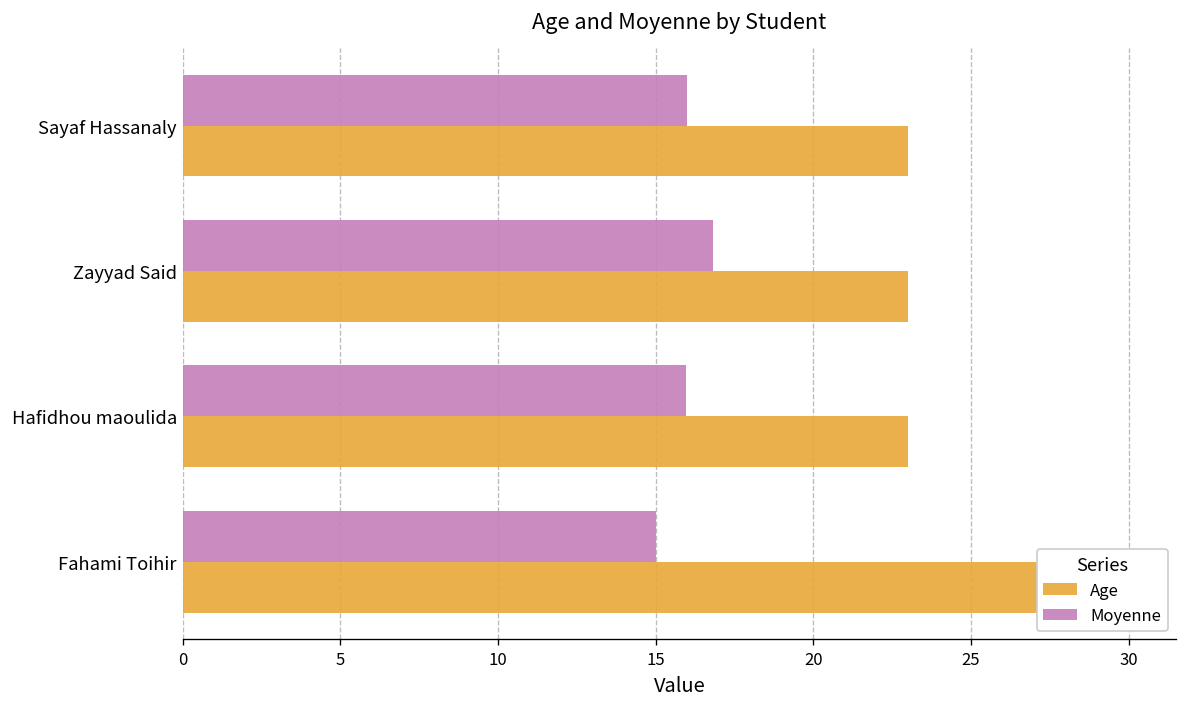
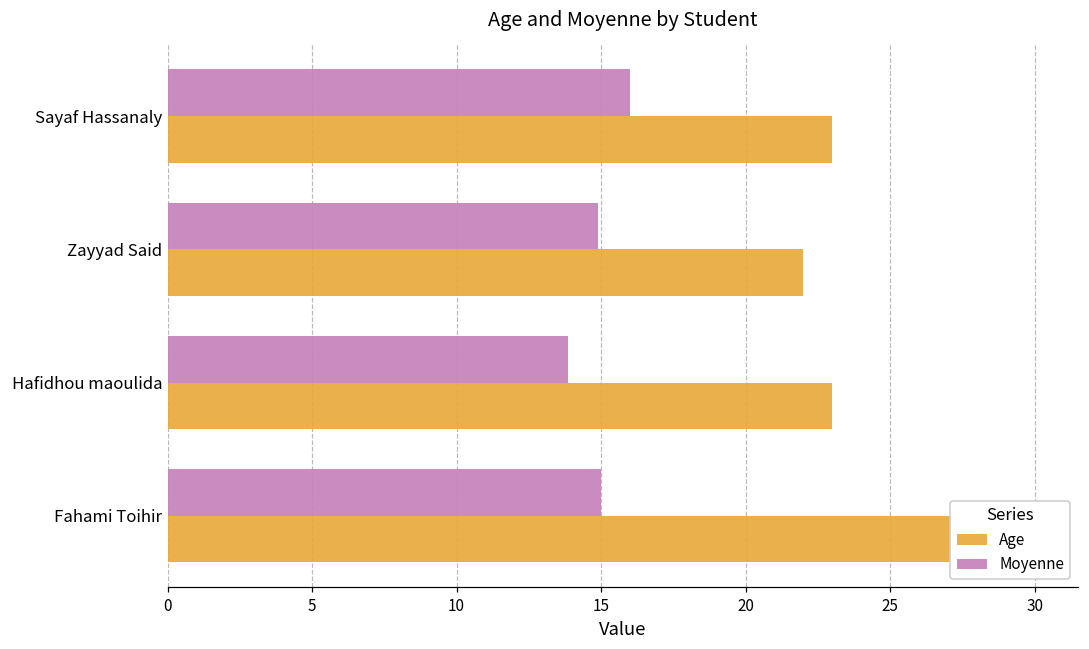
Moyenne, Zayyad Said: 16.8 -> 14.9
Age, Zayyad Said: 23 -> 22
Moyenne, Hafidhou maoulida: 16.0 -> 13.9
